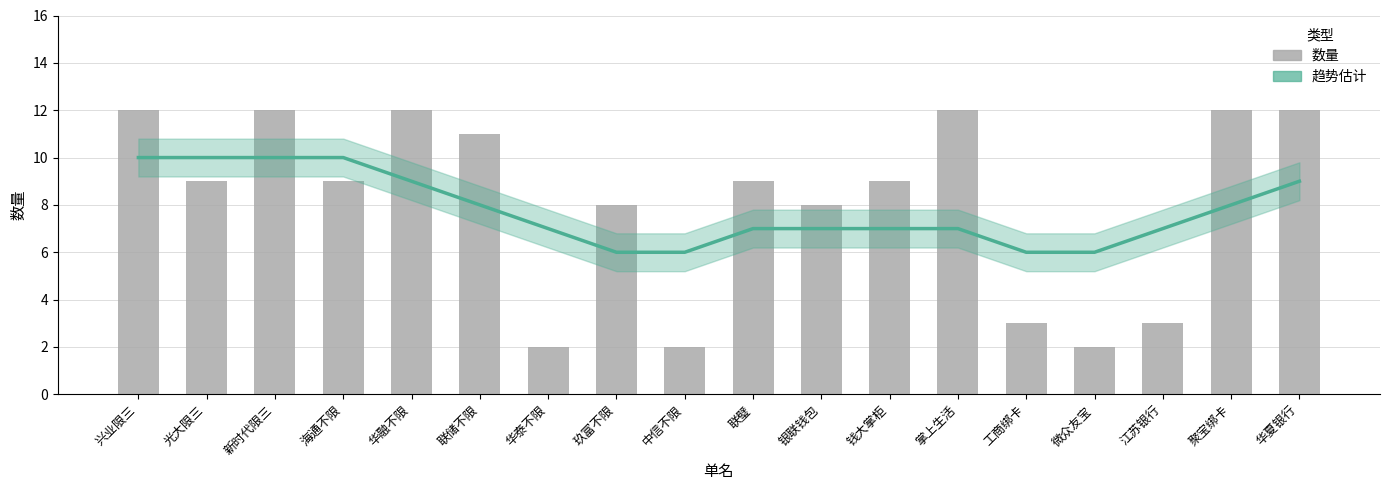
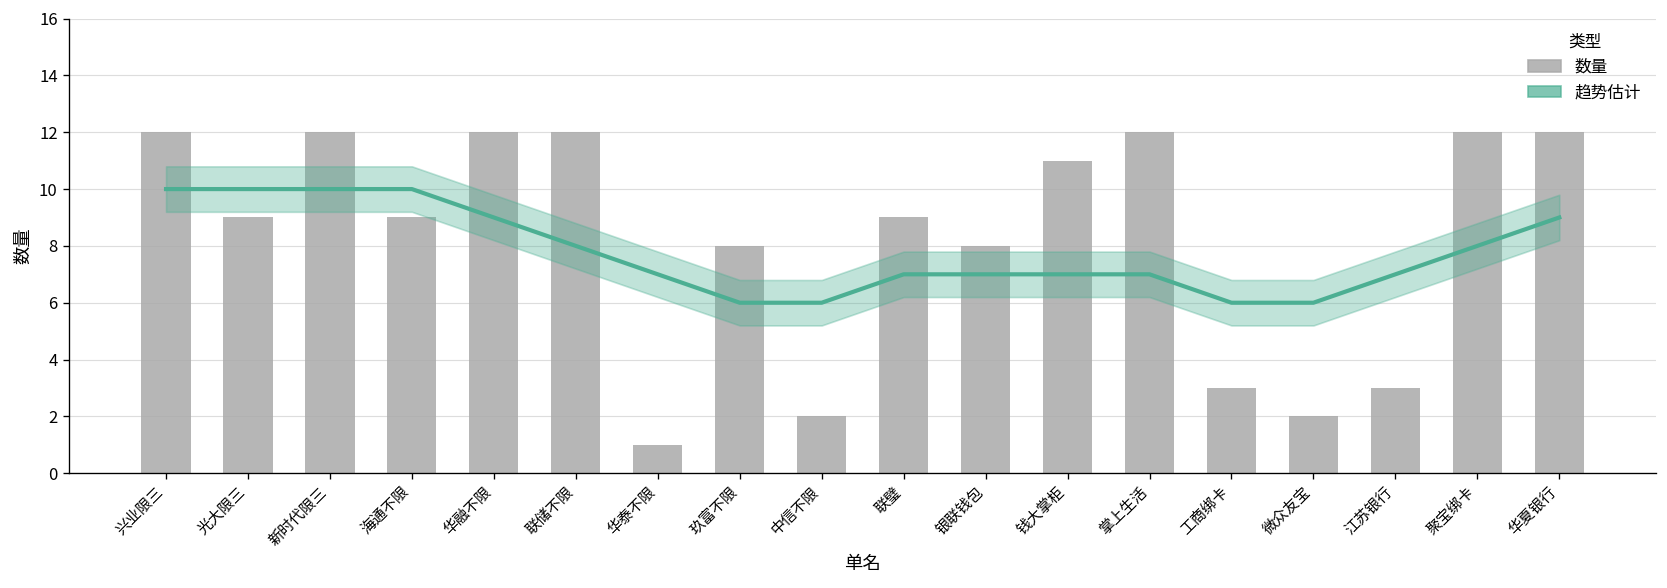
数量, 联储不限: 11 -> 12
数量, 华泰不限: 2 -> 1
数量, 钱大掌柜: 9 -> 11
